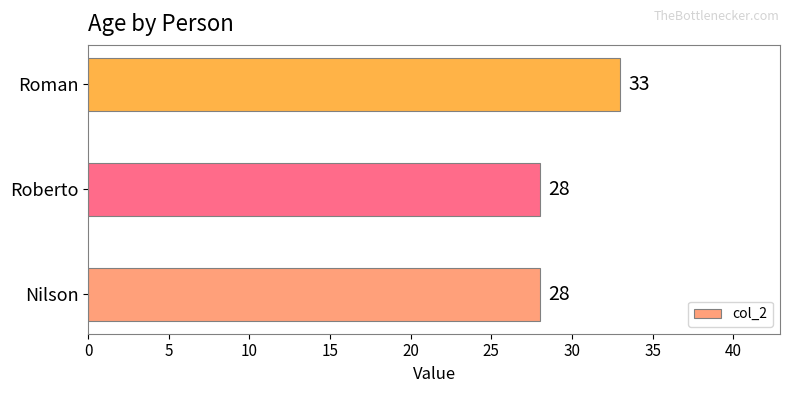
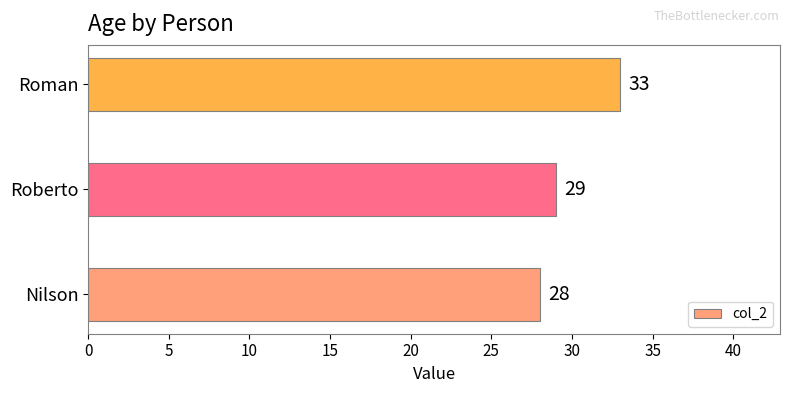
Roberto: 28 -> 29
